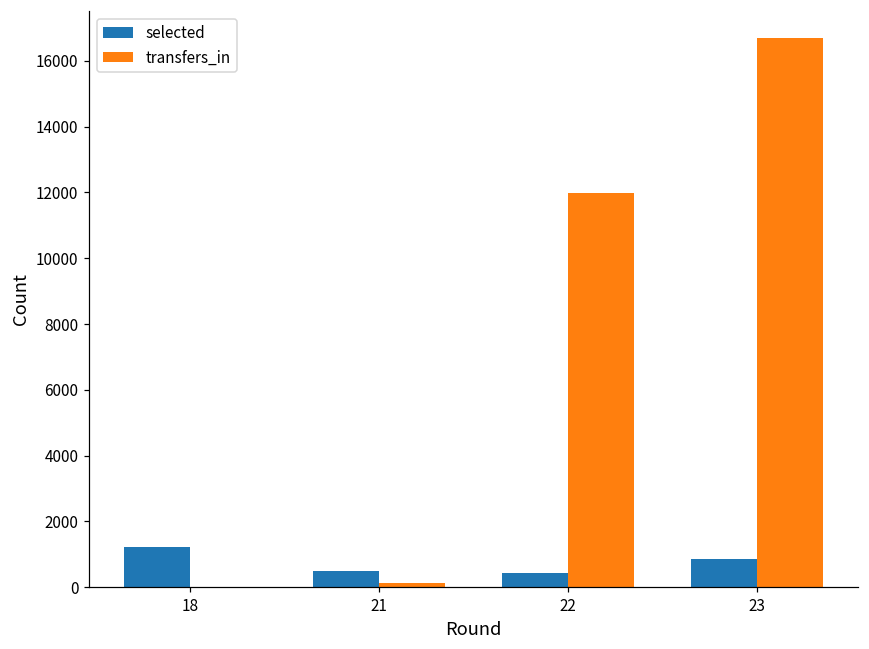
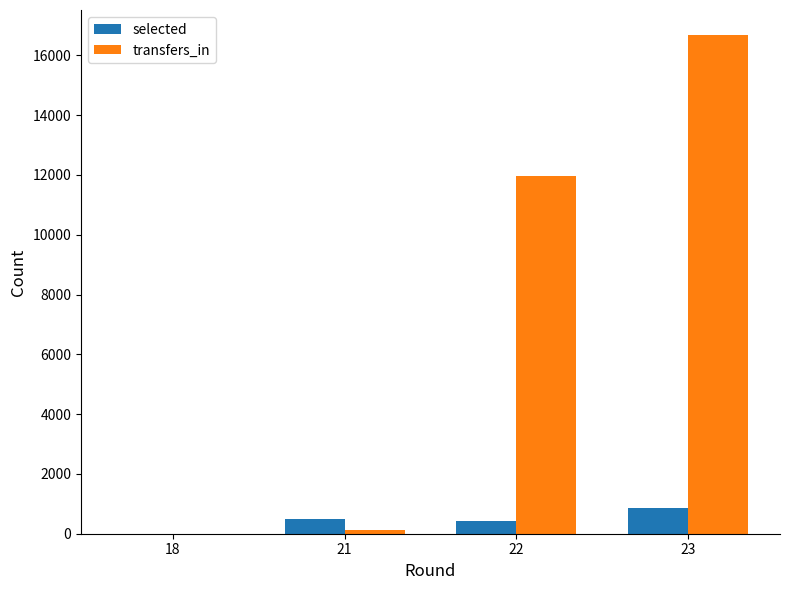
selected, 18: 1200 -> 0
